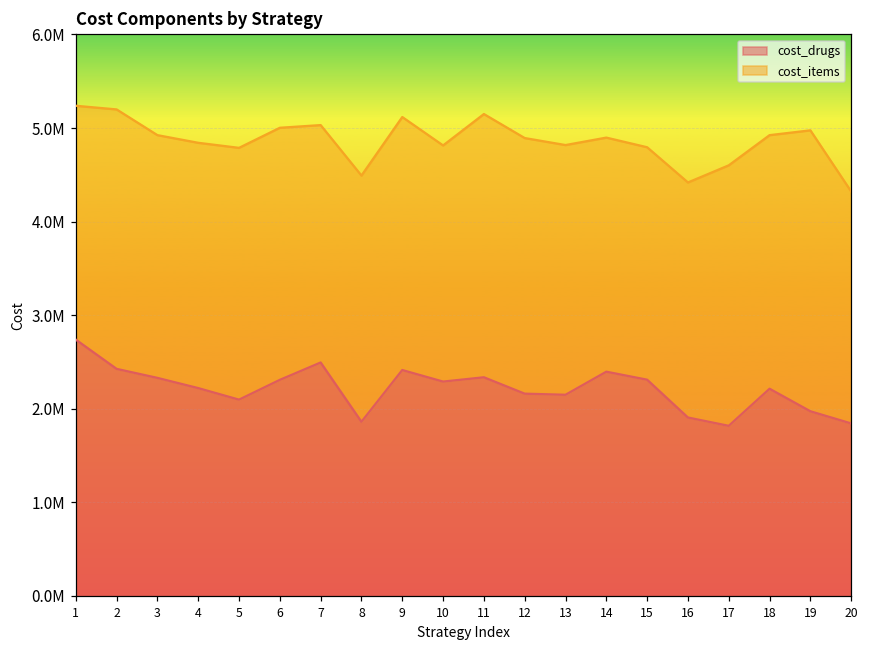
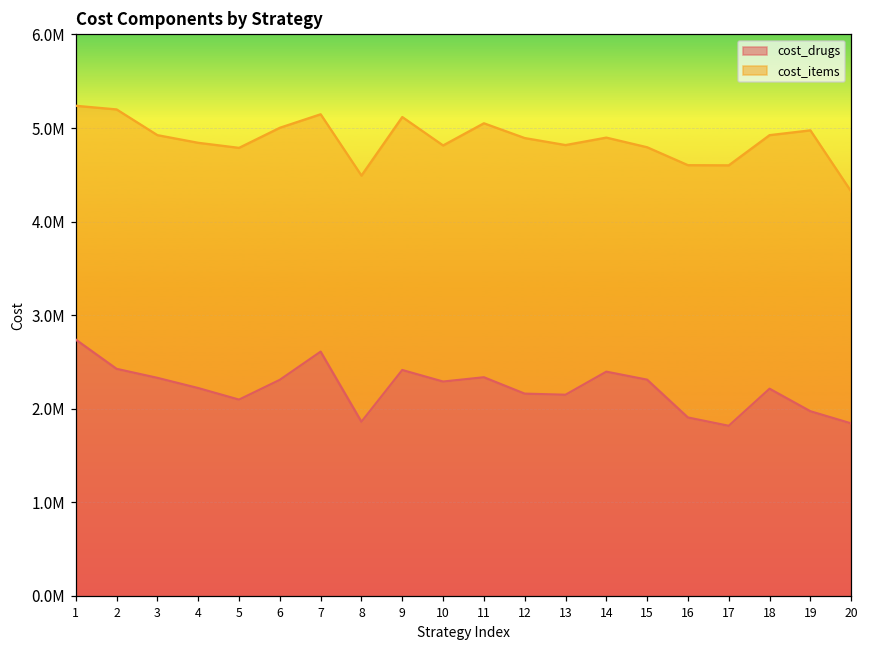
cost_drugs, 7: 2500000 -> 2600000
cost_items, 11: 2800000 -> 2700000
cost_items, 16: 2500000 -> 2700000
